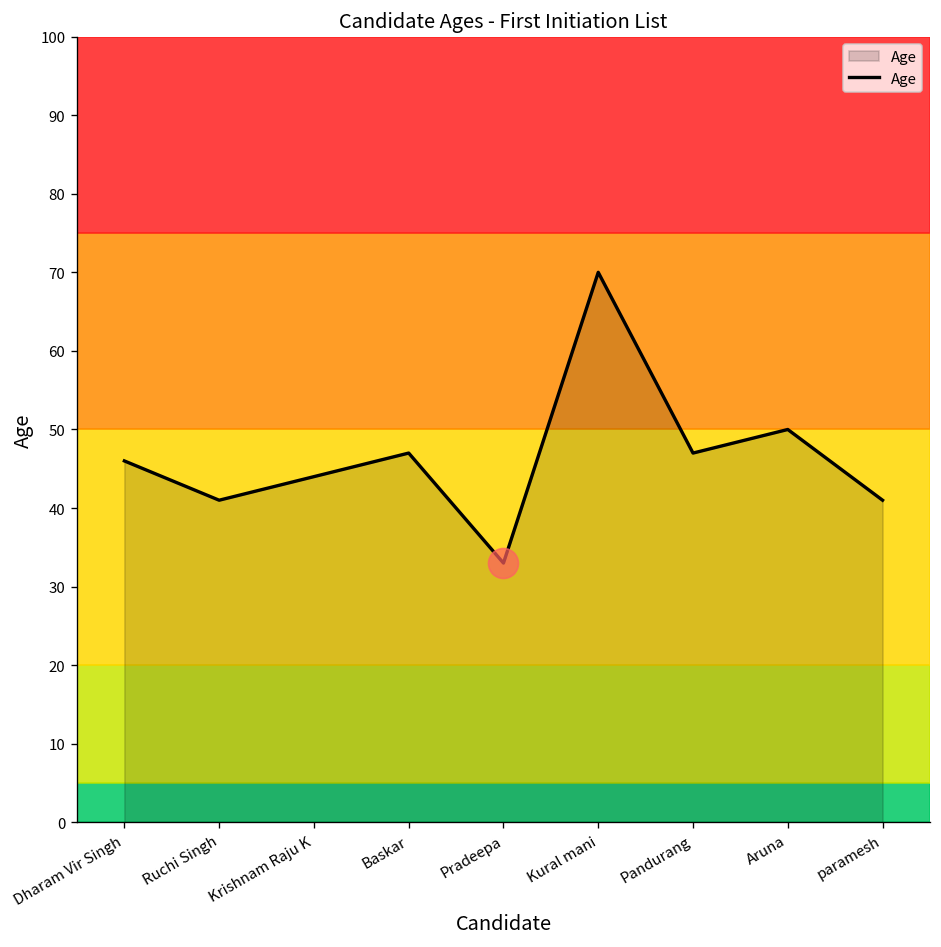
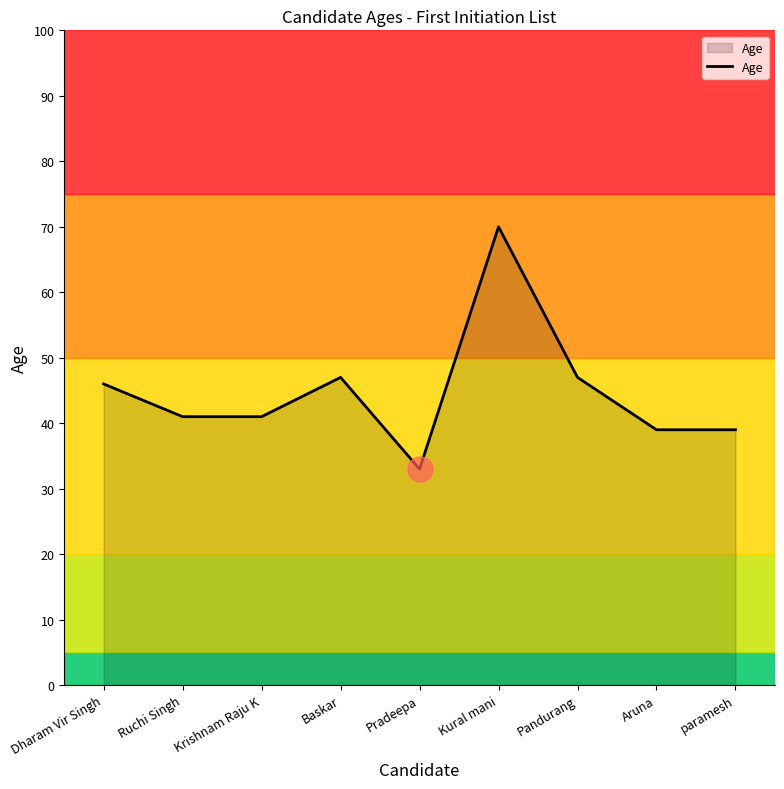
Age, Krishnam Raju K: 44 -> 41
Age, Aruna: 50 -> 39
Age, paramesh: 41 -> 39
